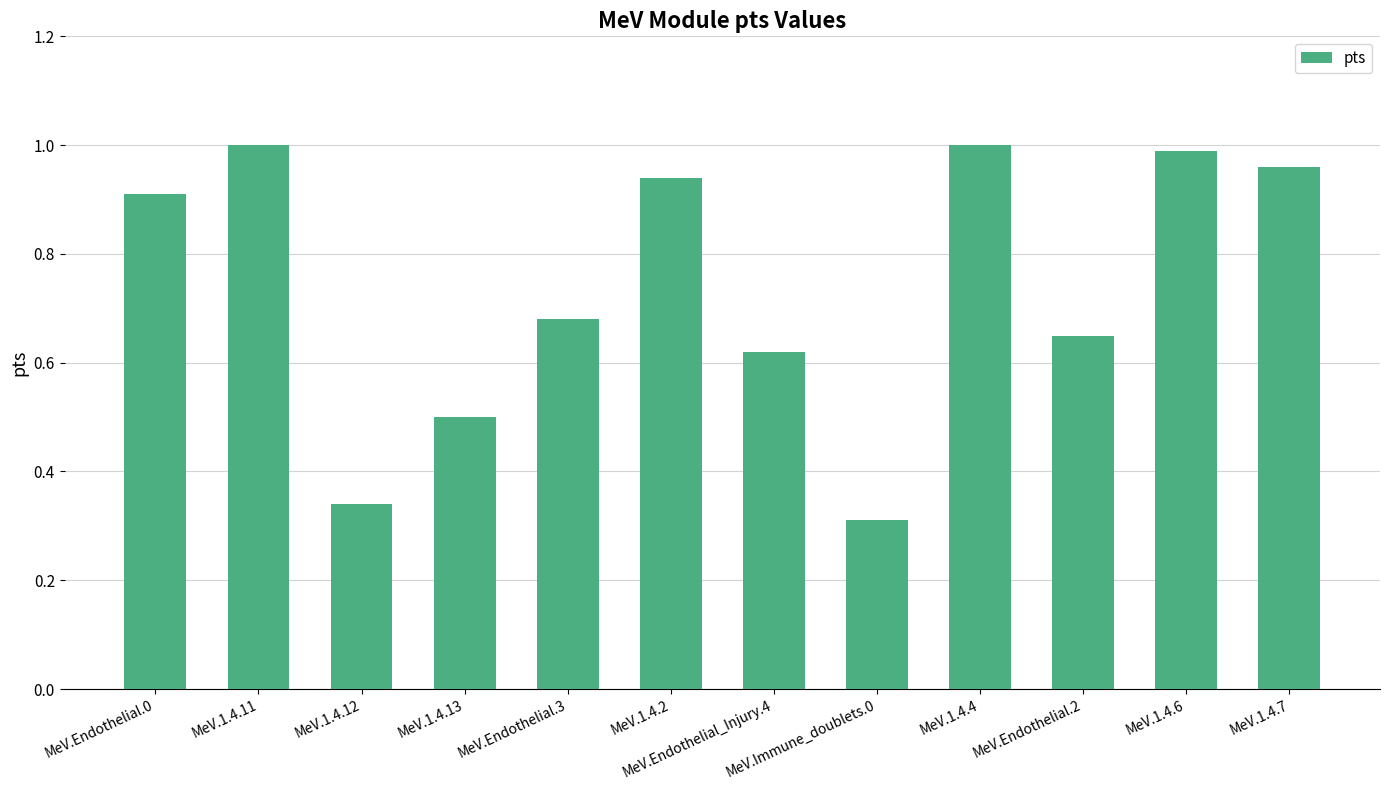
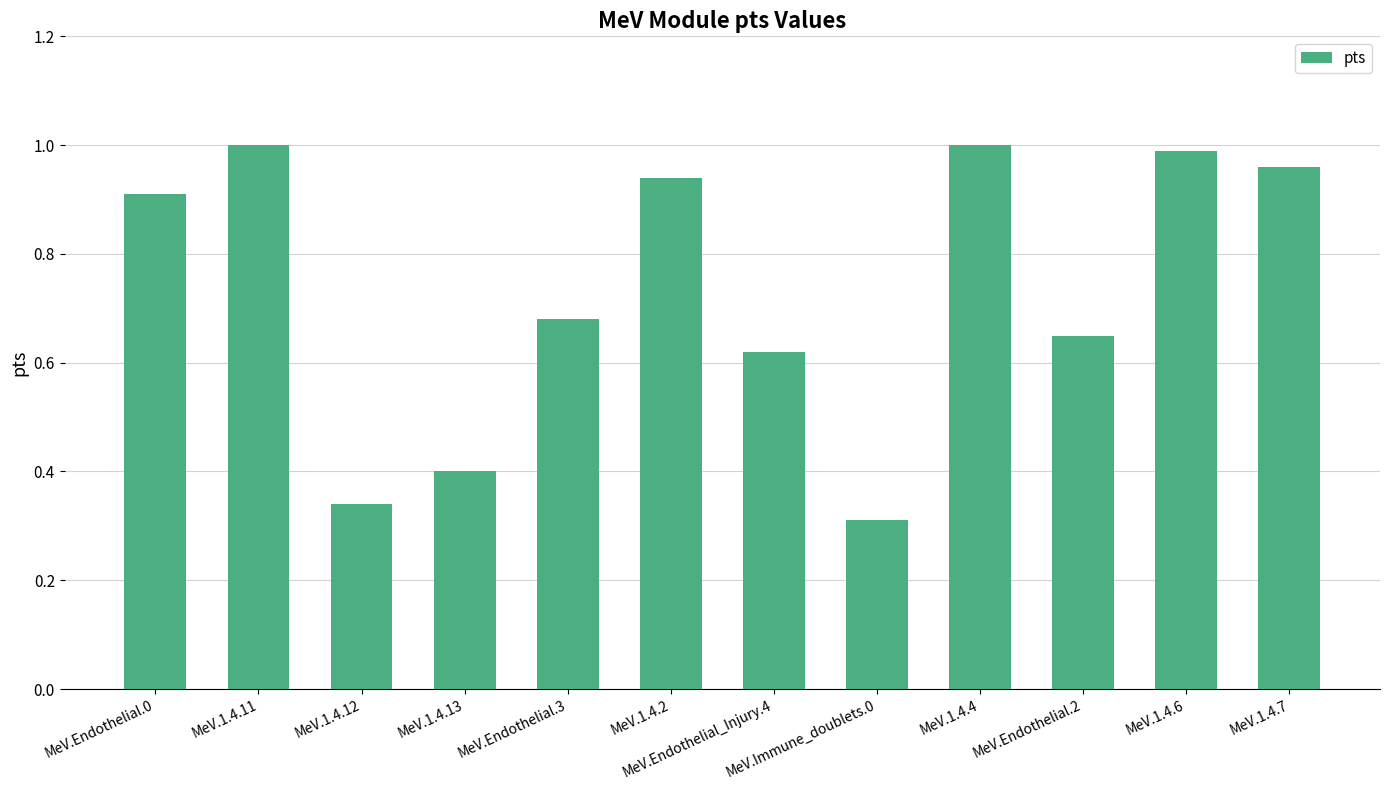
MeV.1.4.13: 0.5 -> 0.4
